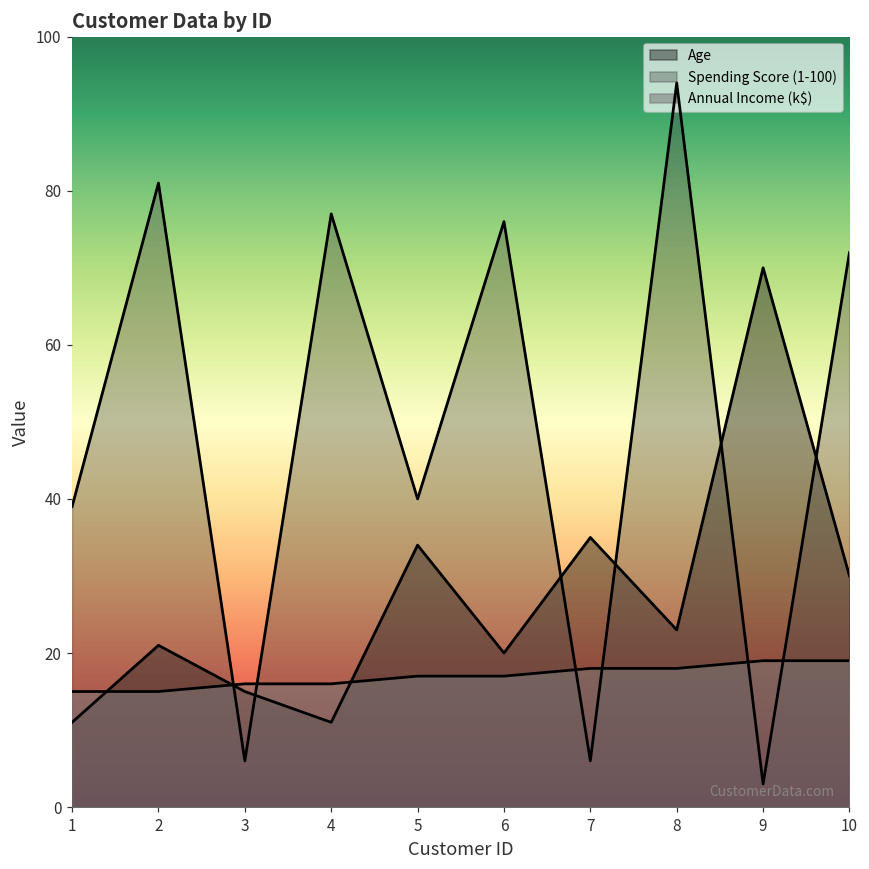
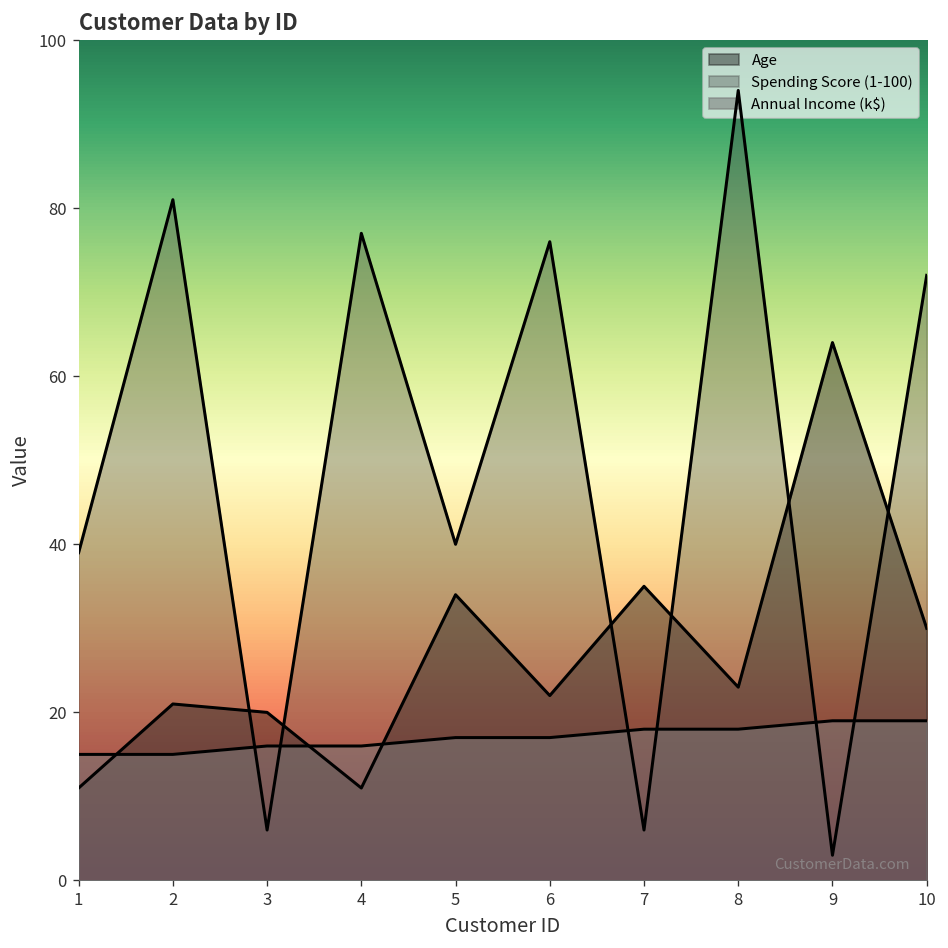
Age, 3: 15 -> 20
Age, 6: 20 -> 22
Age, 9: 70 -> 64
